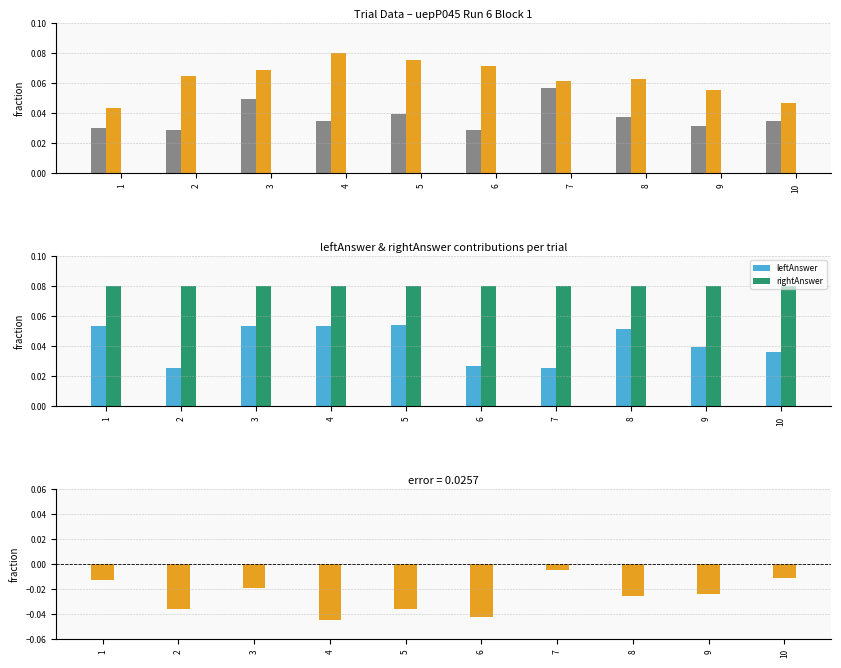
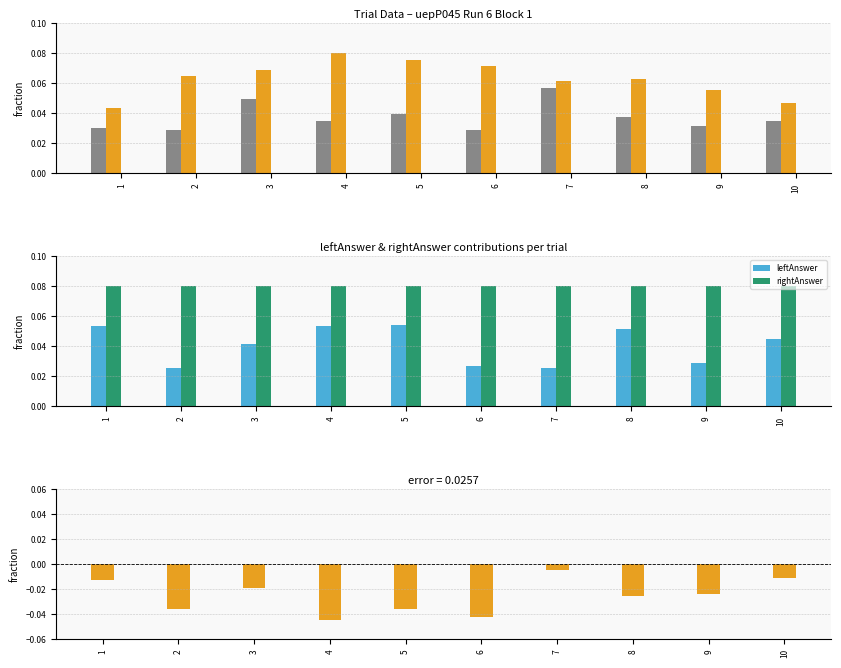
leftAnswer & rightAnswer contributions per trial, leftAnswer, 3: 0.054 -> 0.042
leftAnswer & rightAnswer contributions per trial, leftAnswer, 9: 0.040 -> 0.029
leftAnswer & rightAnswer contributions per trial, leftAnswer, 10: 0.036 -> 0.045
